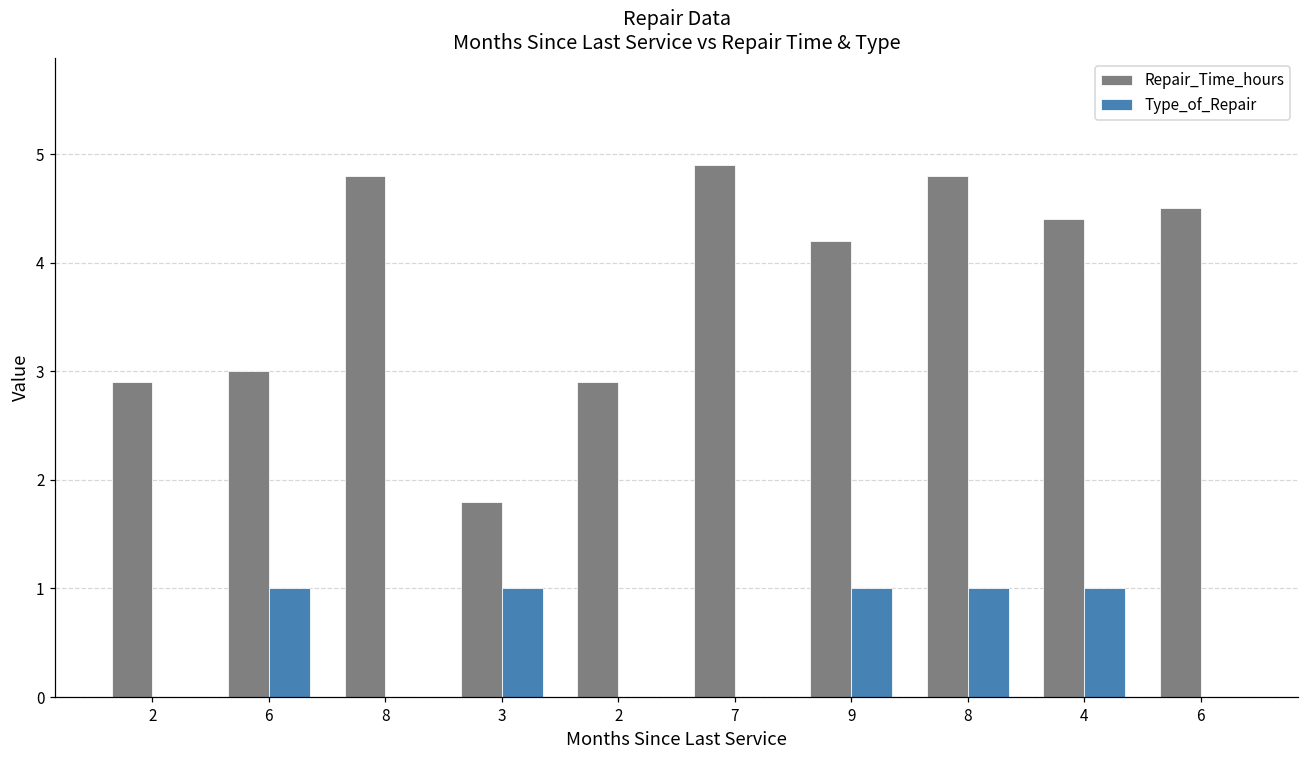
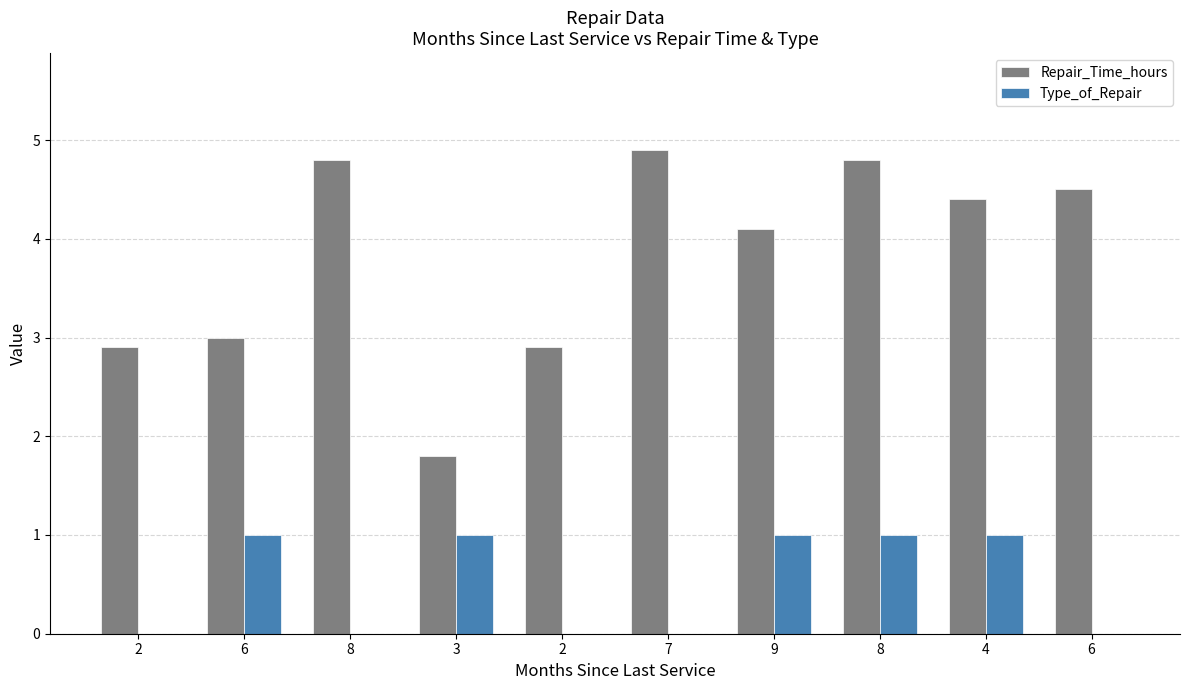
Repair_Time_hours, 9: 4.2 -> 4.1
